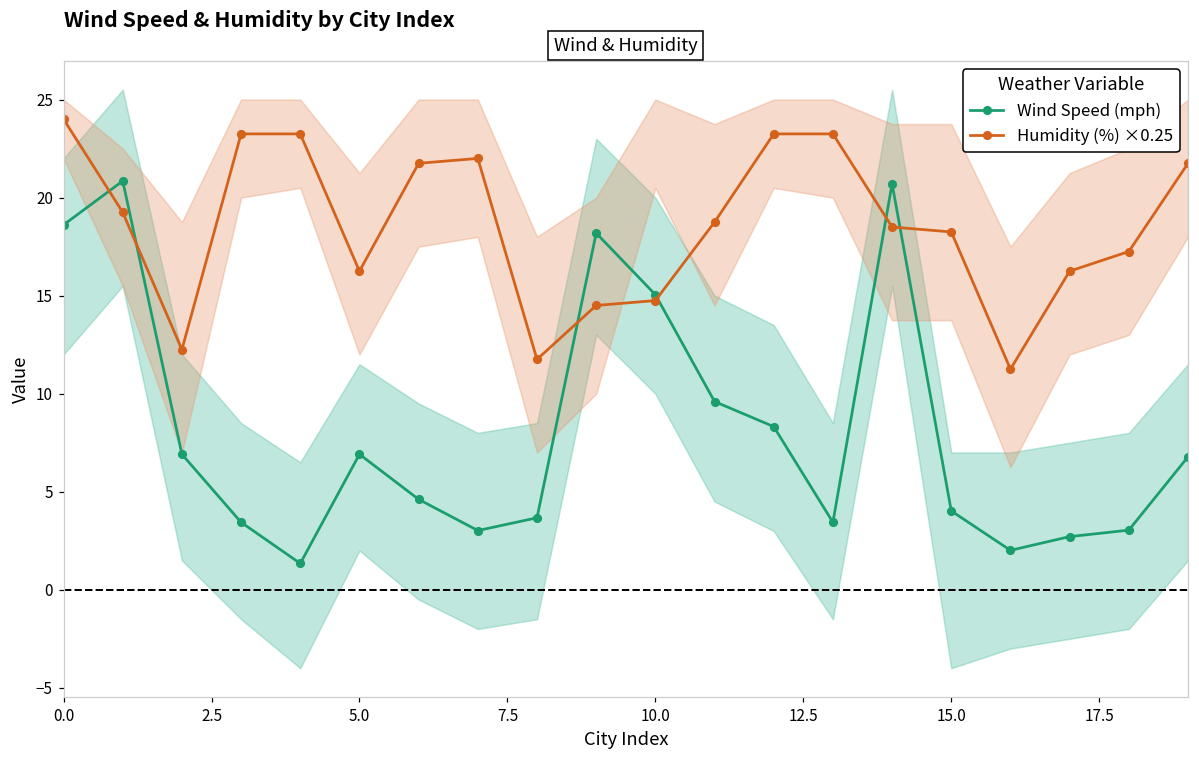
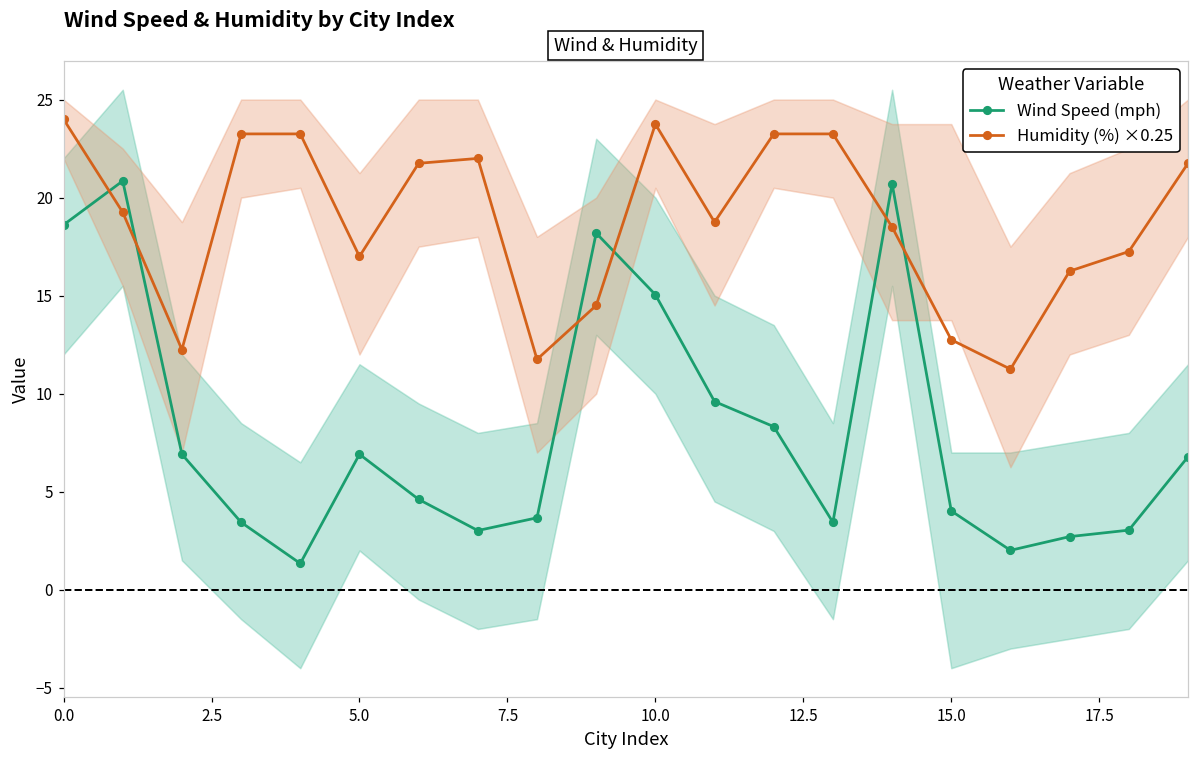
Humidity (%) ×0.25, 5.0: 16.3 -> 17.0
Humidity (%) ×0.25, 10.0: 14.8 -> 23.8
Humidity (%) ×0.25, 15.0: 18.3 -> 12.8
